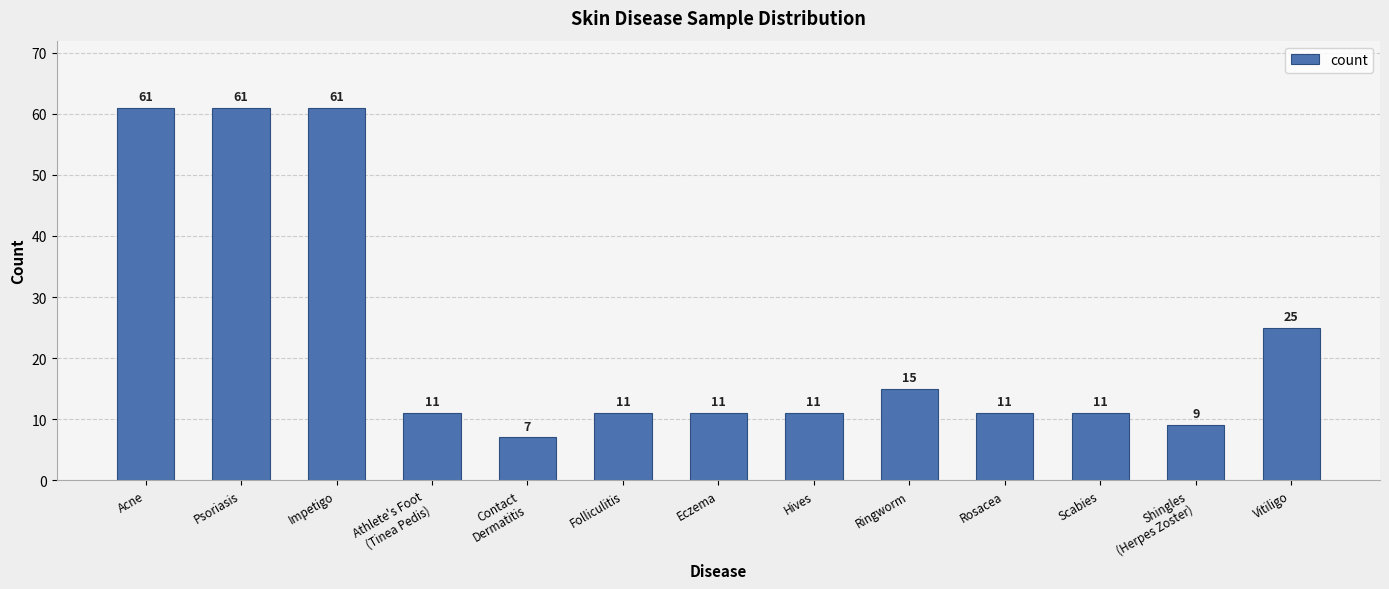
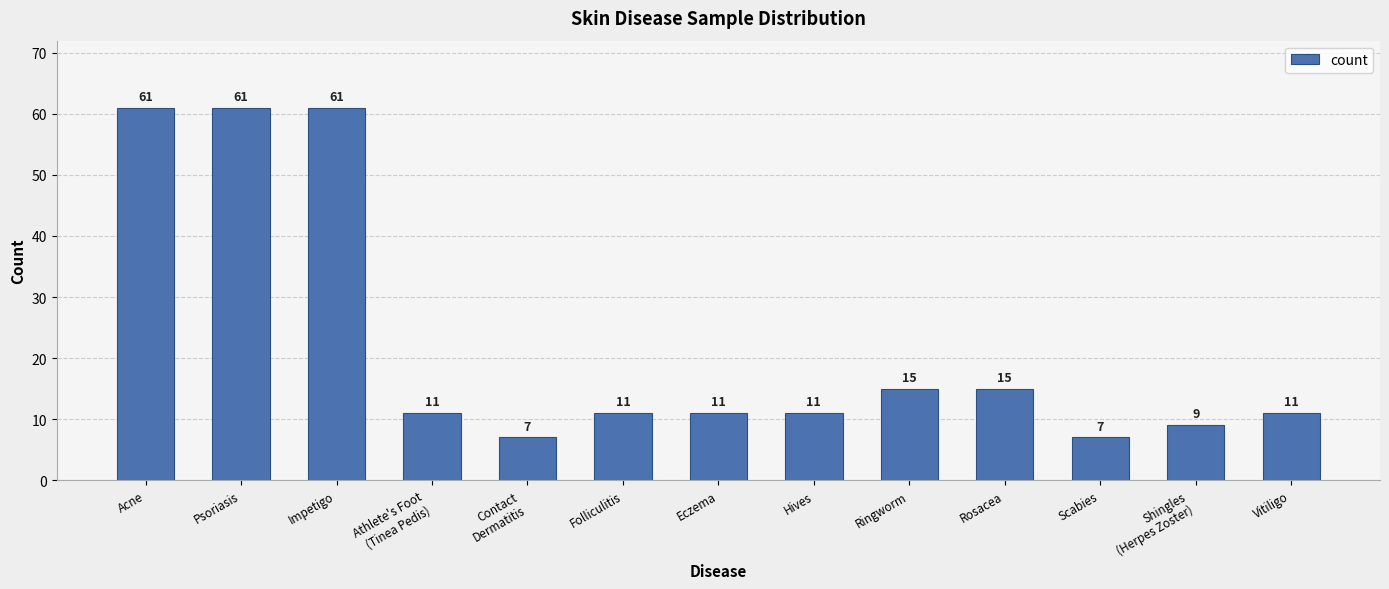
Rosacea: 11 -> 15
Scabies: 11 -> 7
Vitiligo: 25 -> 11
